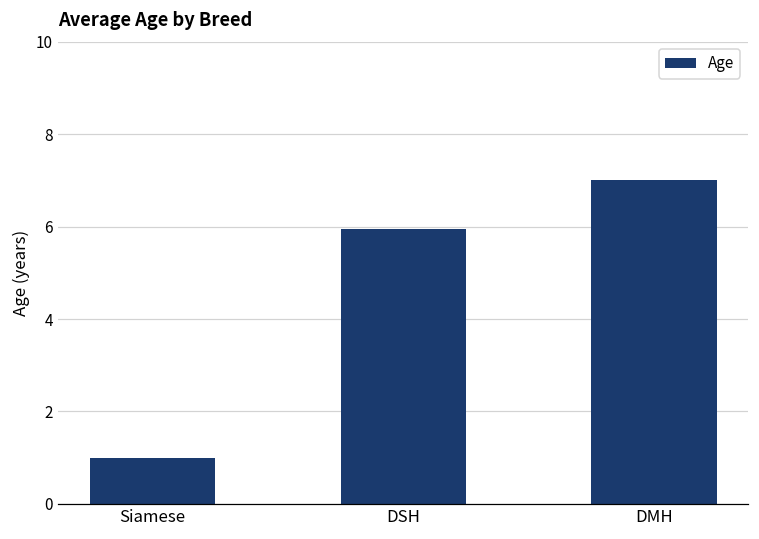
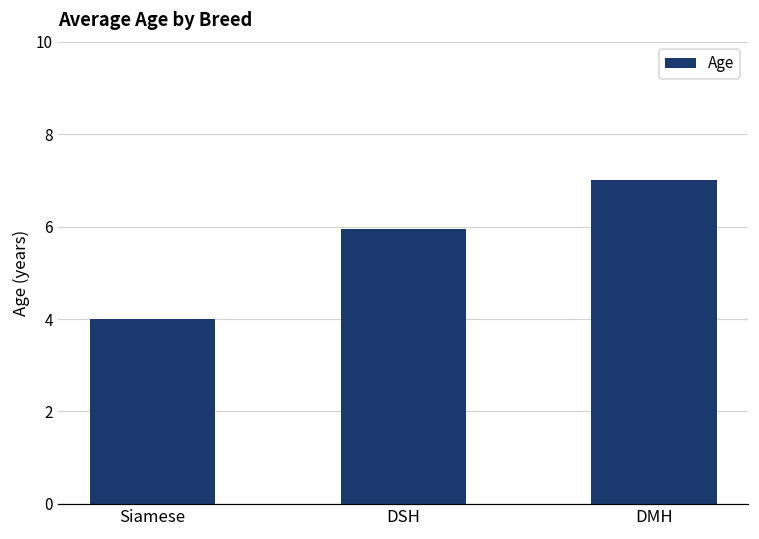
Siamese: 1 -> 4
